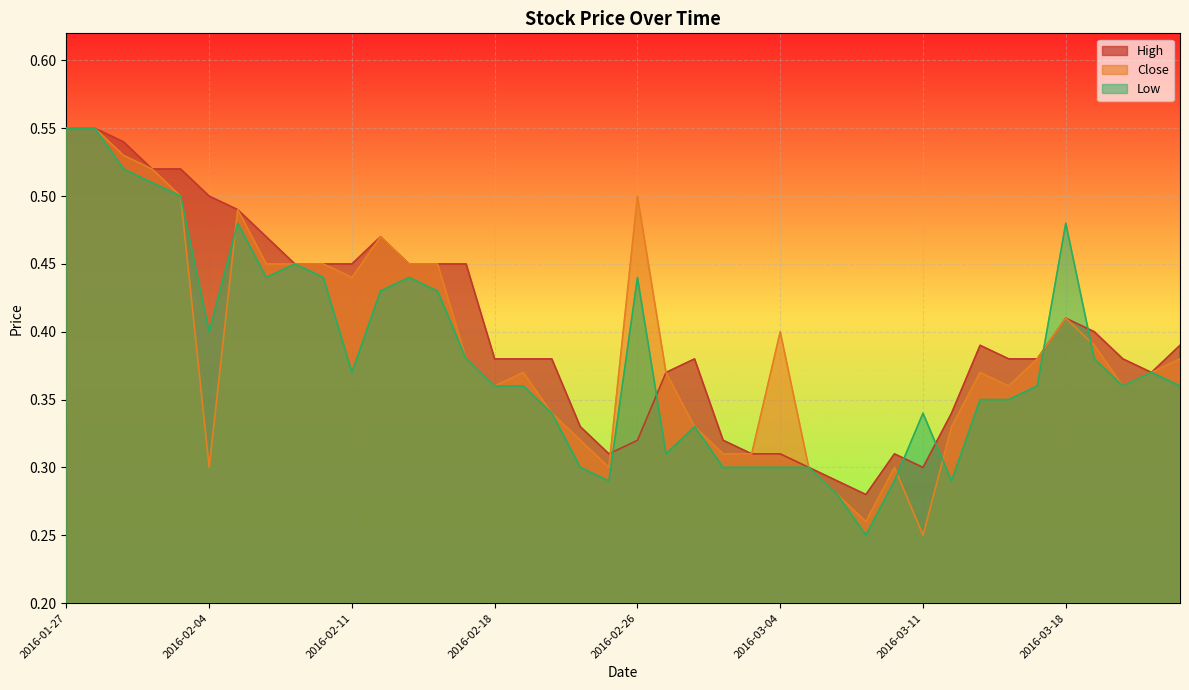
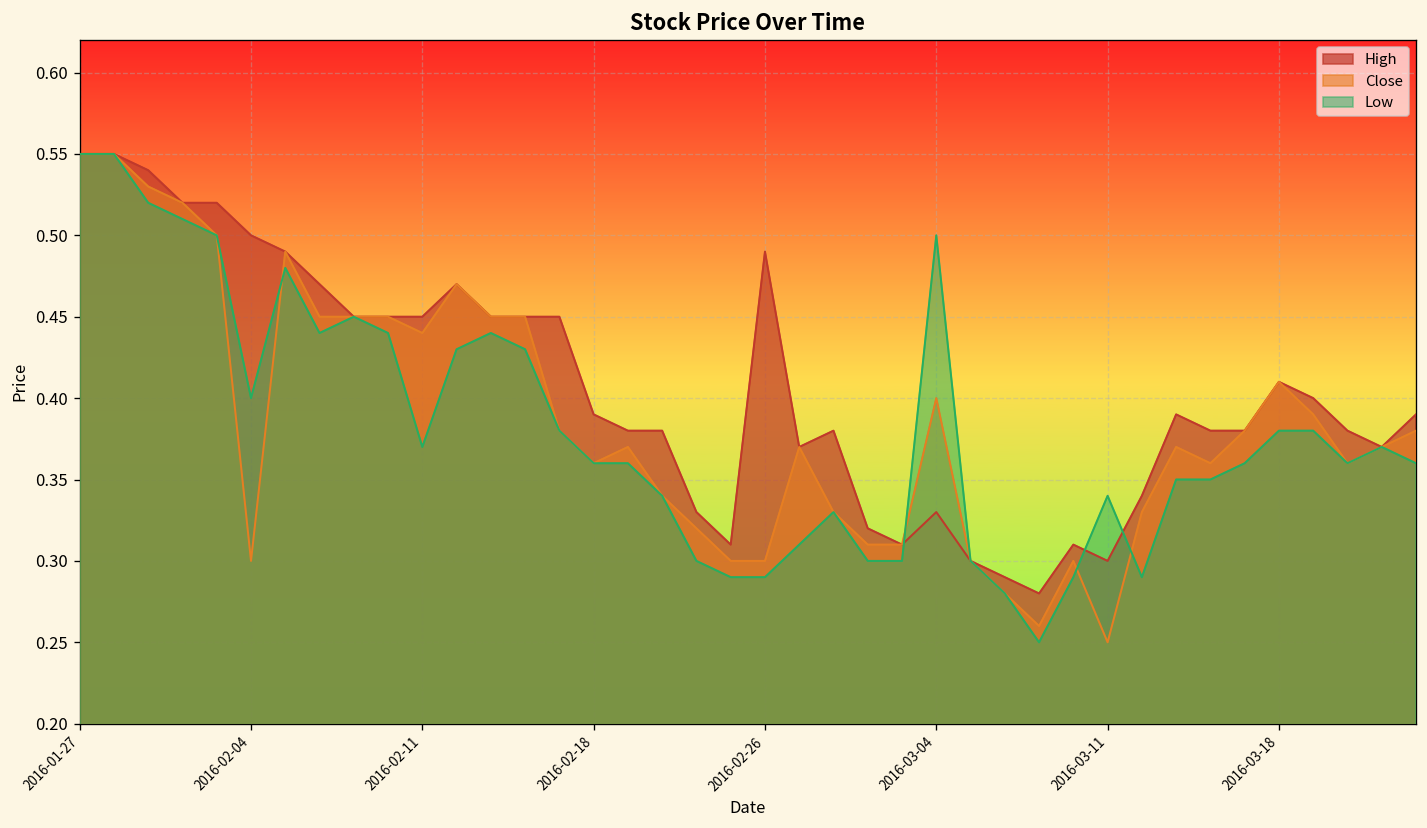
High, 2016-02-18: 0.38 -> 0.39
High, 2016-02-26: 0.32 -> 0.49
Close, 2016-02-26: 0.5 -> 0.3
Low, 2016-02-26: 0.44 -> 0.29
High, 2016-03-04: 0.31 -> 0.33
Low, 2016-03-04: 0.3 -> 0.5
Low, 2016-03-18: 0.48 -> 0.38
